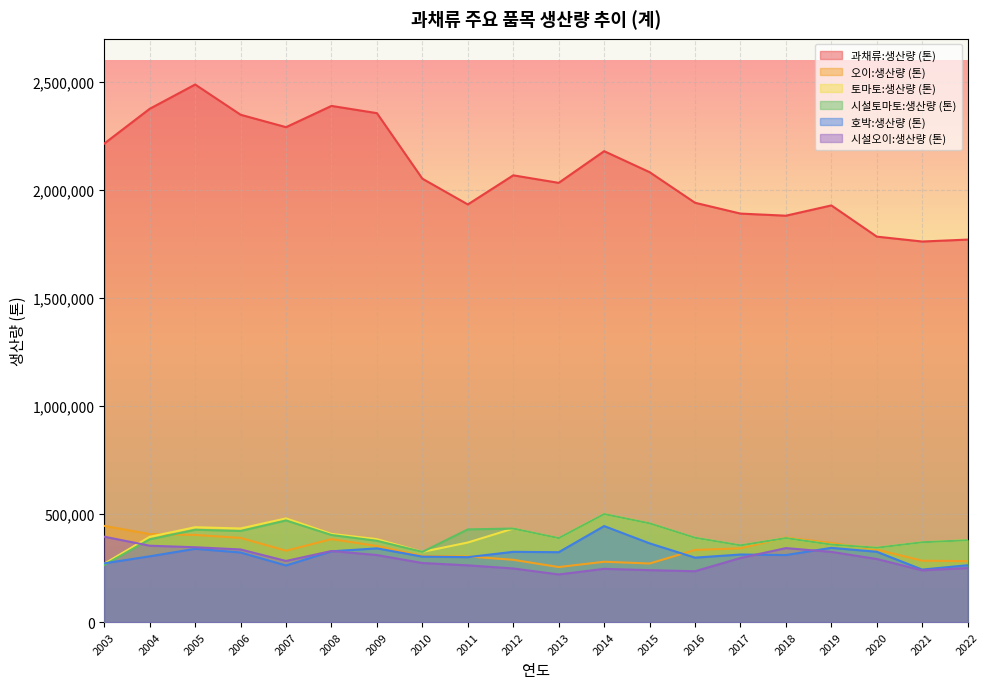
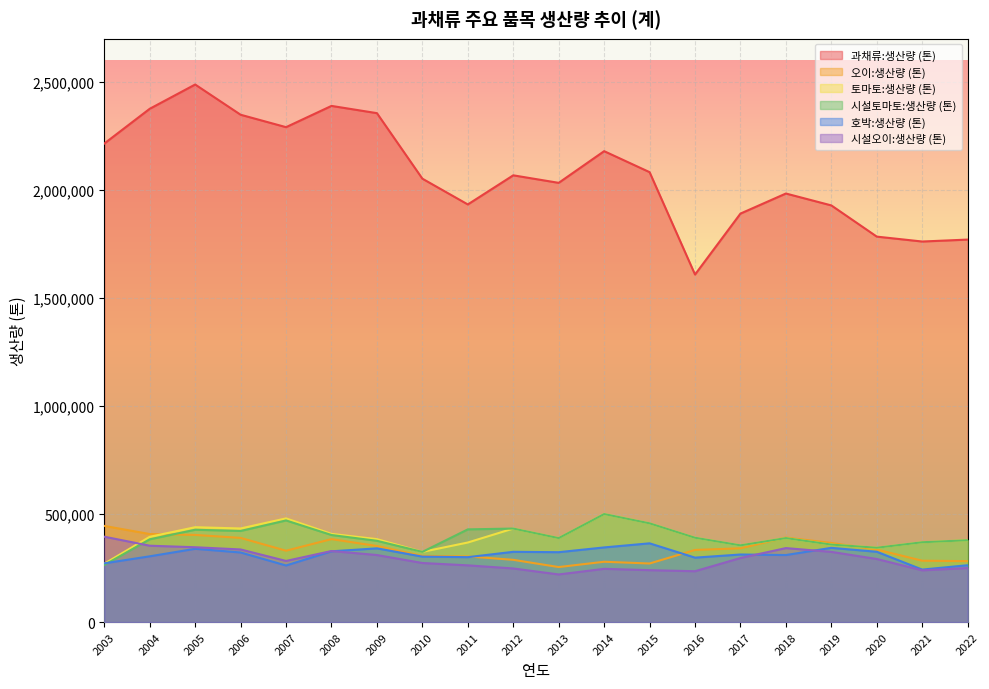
호박:생산량 (톤), 2014: 440,000 -> 350,000
과채류:생산량 (톤), 2016: 1,940,000 -> 1,610,000
과채류:생산량 (톤), 2018: 1,880,000 -> 1,980,000
